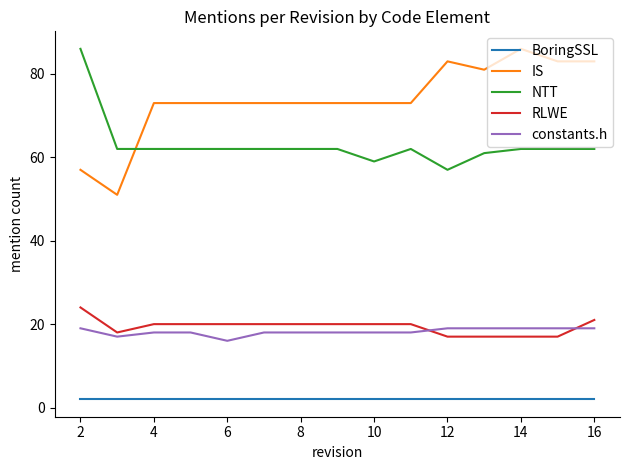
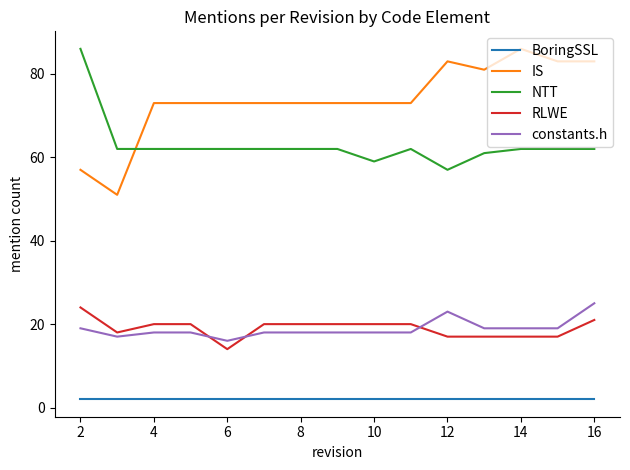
RLWE, 6: 20 -> 14
constants.h, 12: 19 -> 23
constants.h, 16: 19 -> 25
